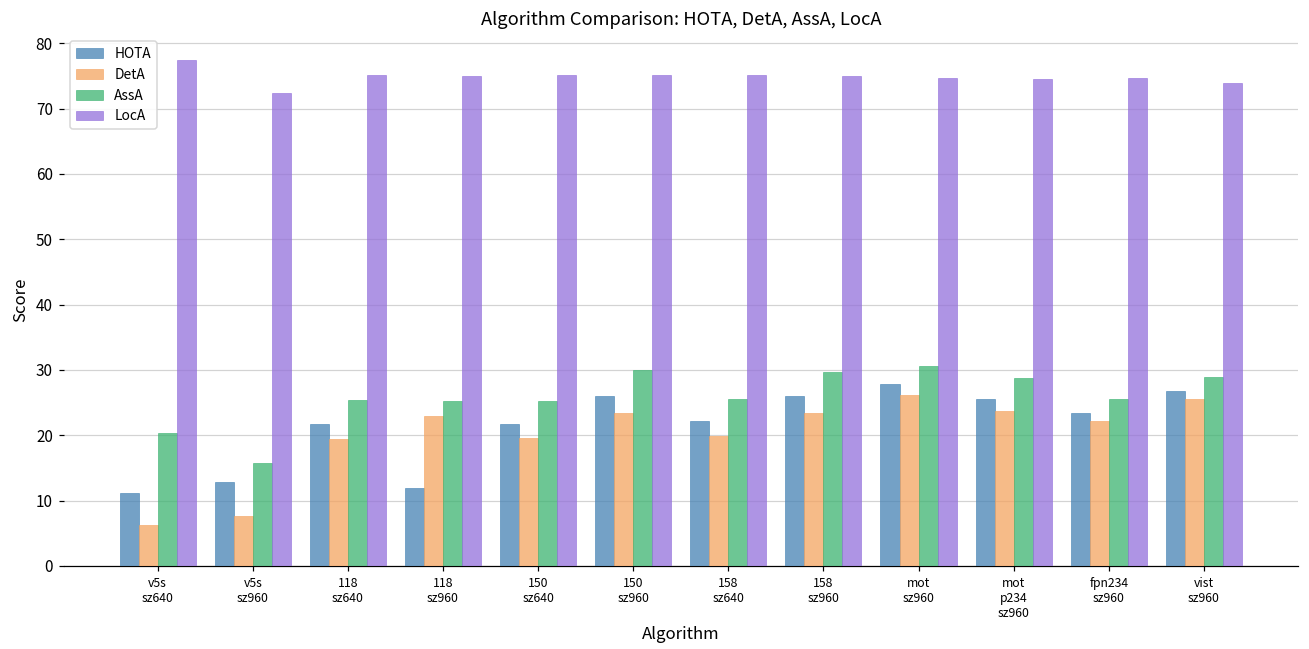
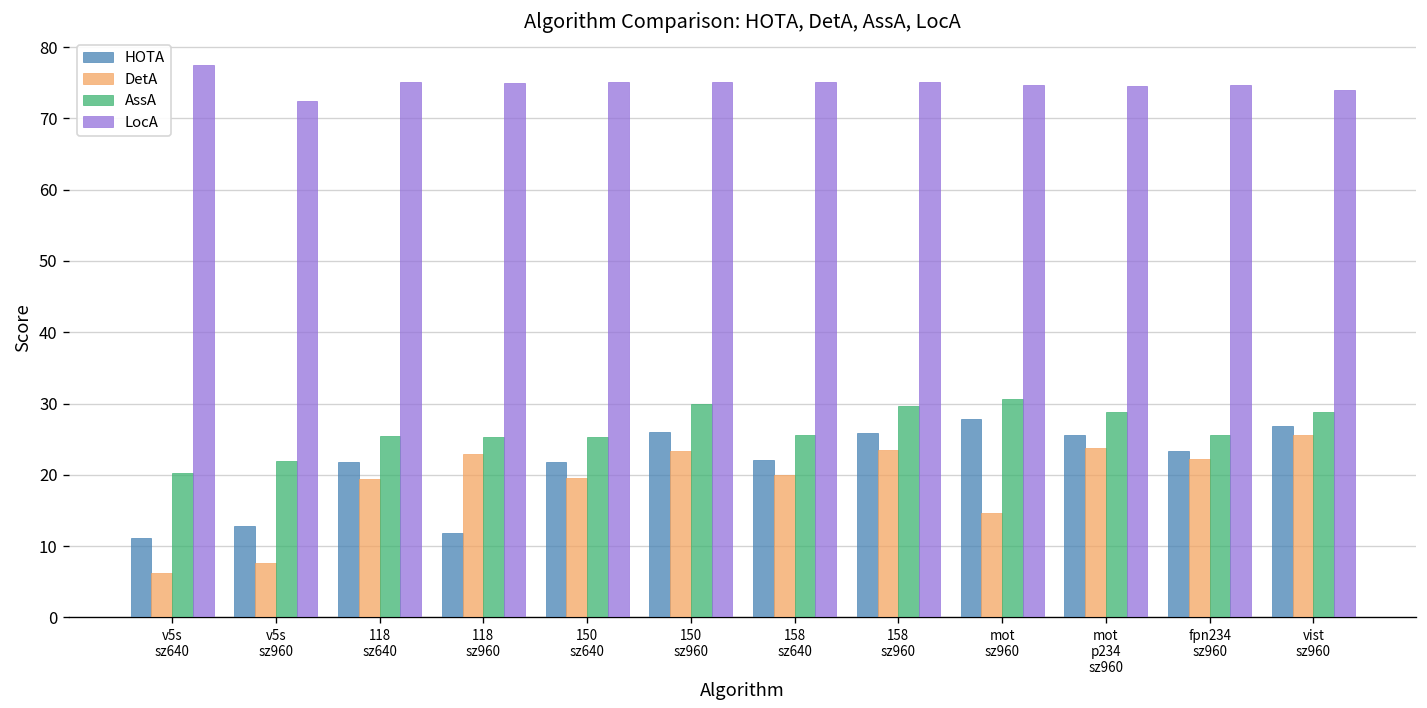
AssA, v5s sz960: 16 -> 22
DetA, mot sz960: 26 -> 15
